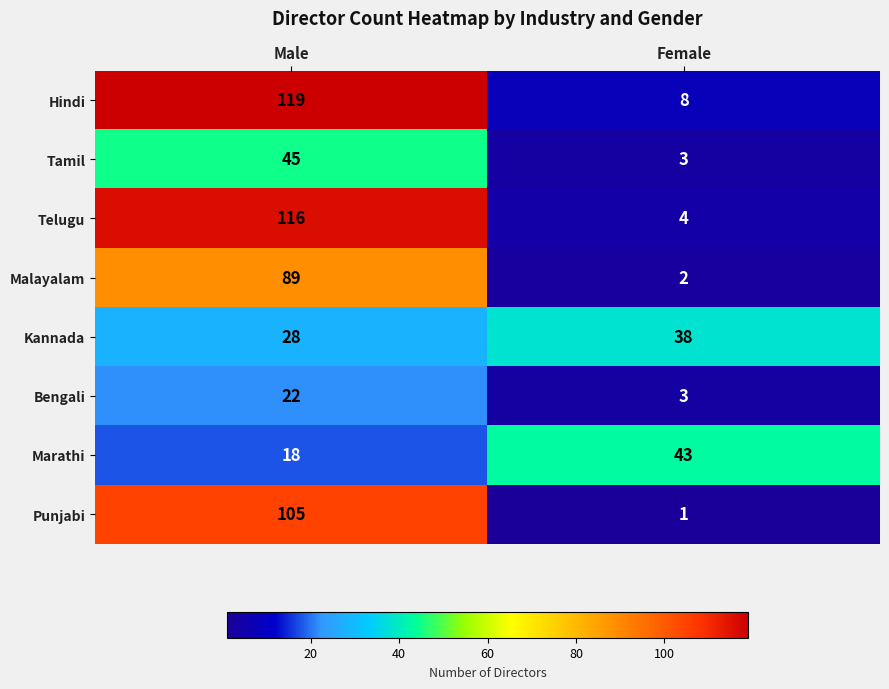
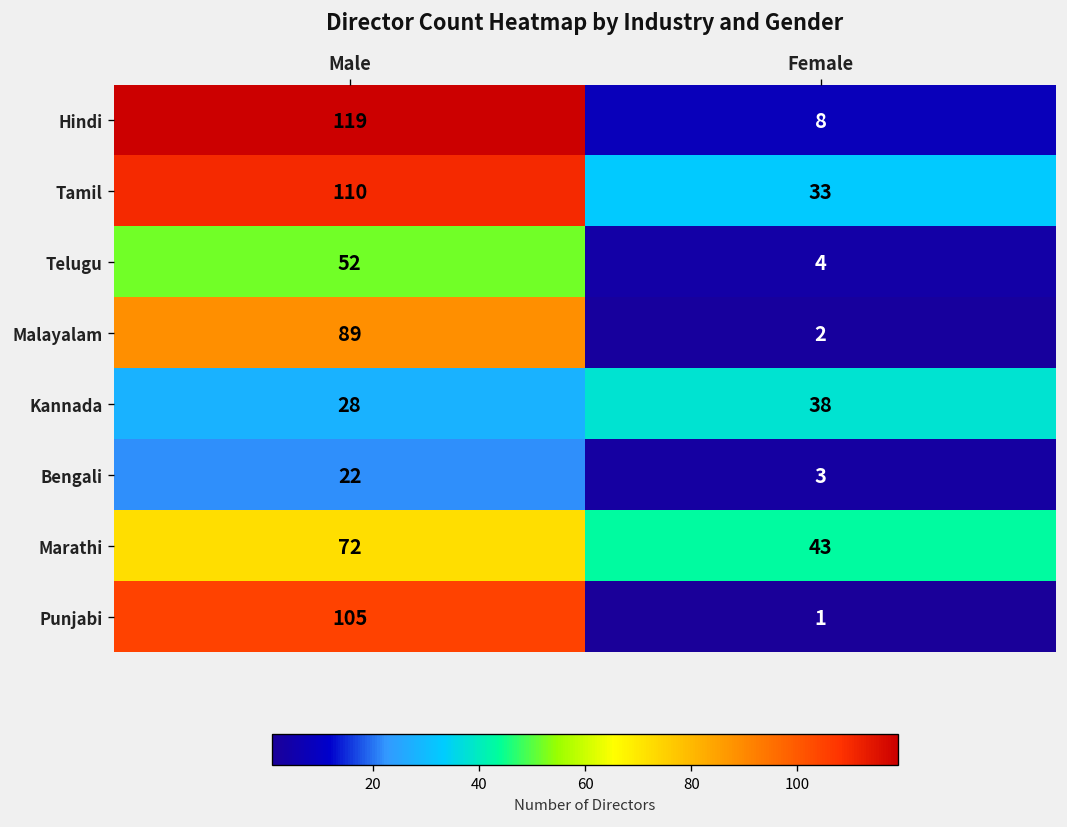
Tamil, Male: 45 -> 110
Tamil, Female: 3 -> 33
Telugu, Male: 116 -> 52
Marathi, Male: 18 -> 72
